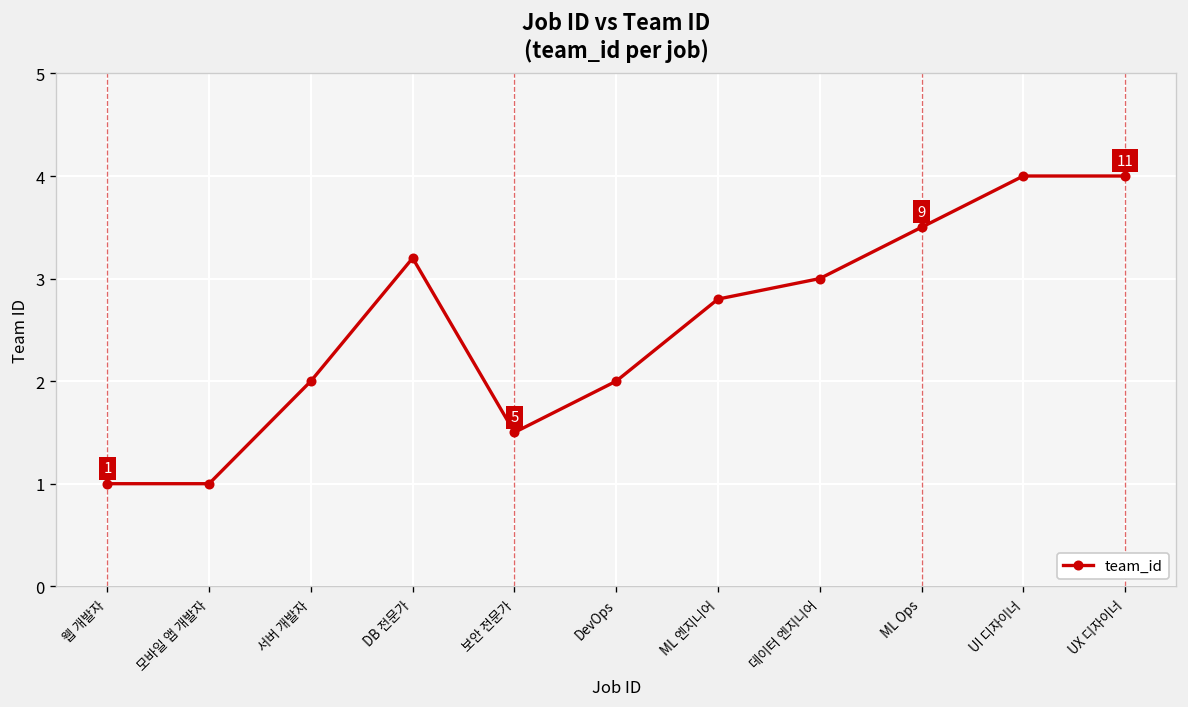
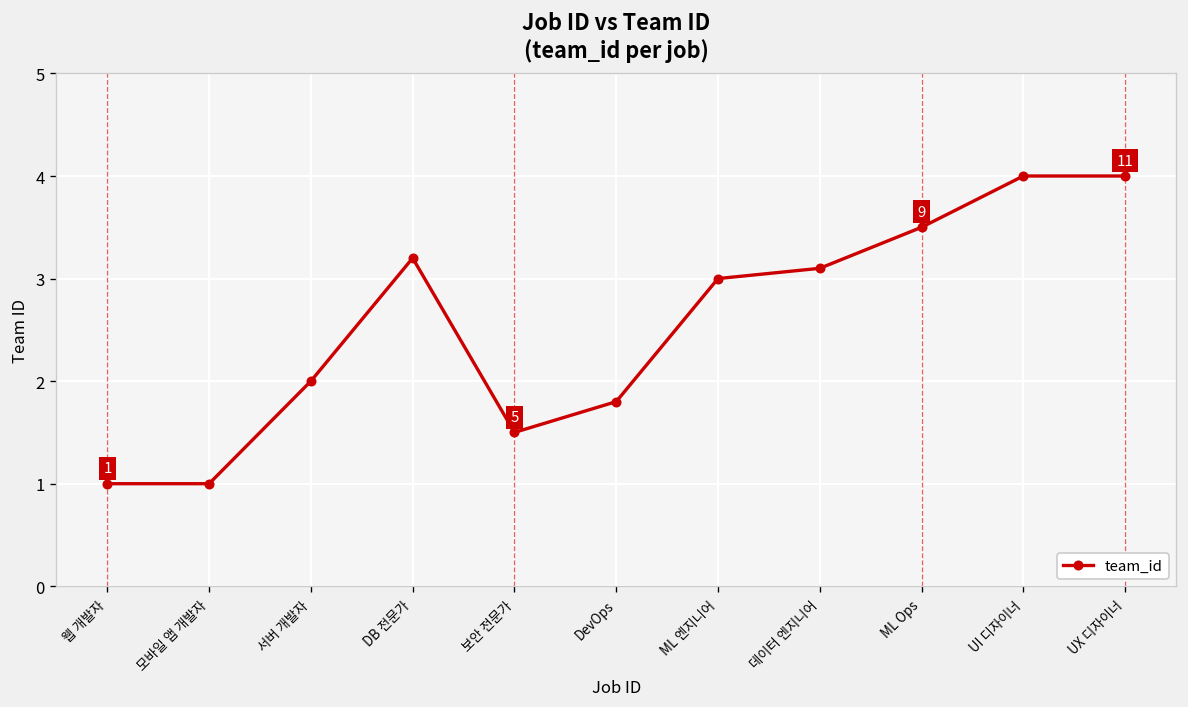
DevOps: 2.0 -> 1.8
ML 엔지니어: 2.8 -> 3.0
데이터 엔지니어: 3.0 -> 3.1
